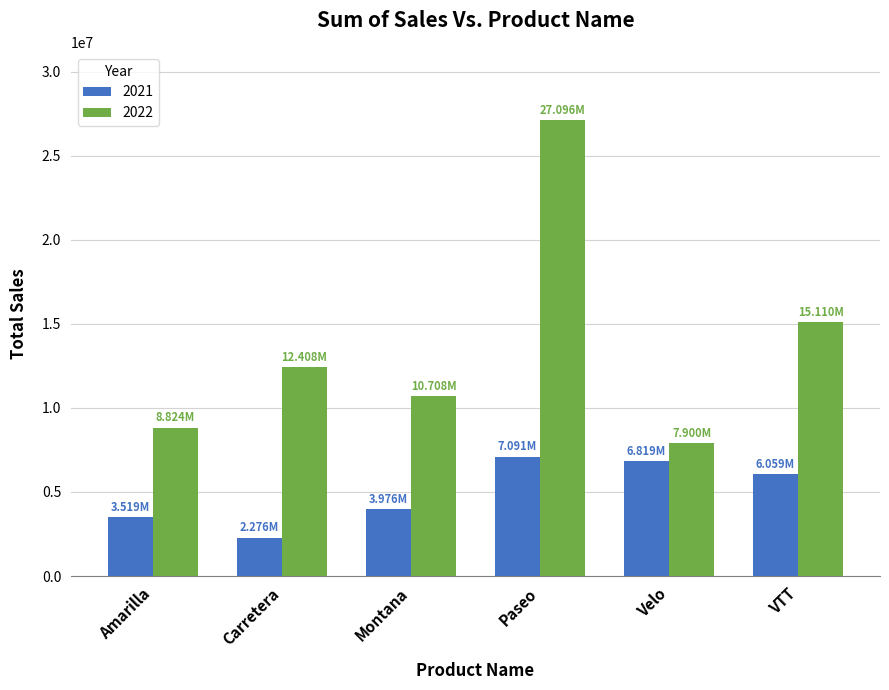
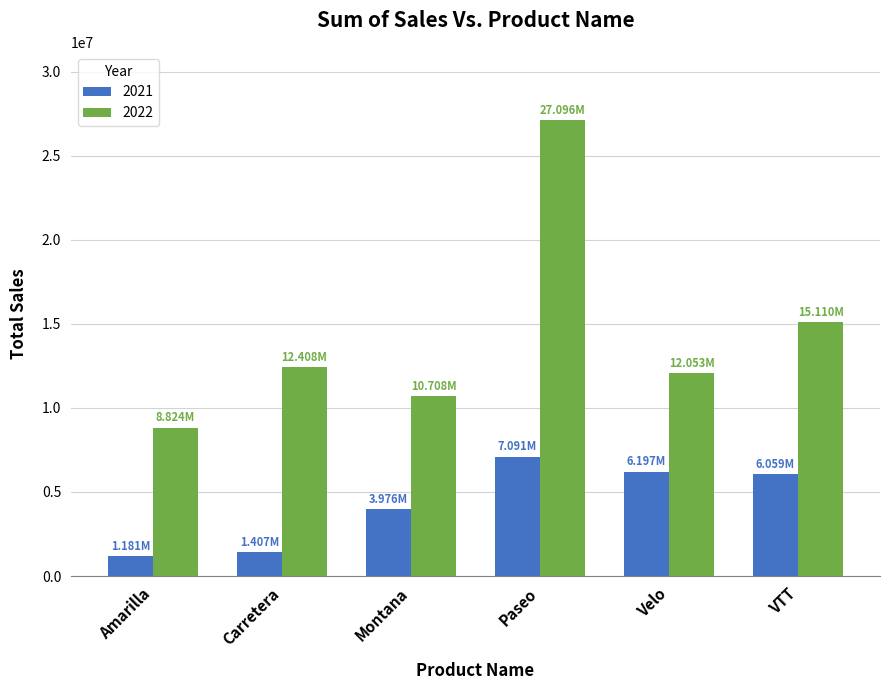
2021, Amarilla: 3.519M -> 1.181M
2021, Carretera: 2.276M -> 1.407M
2021, Velo: 6.819M -> 6.197M
2022, Velo: 7.900M -> 12.053M
